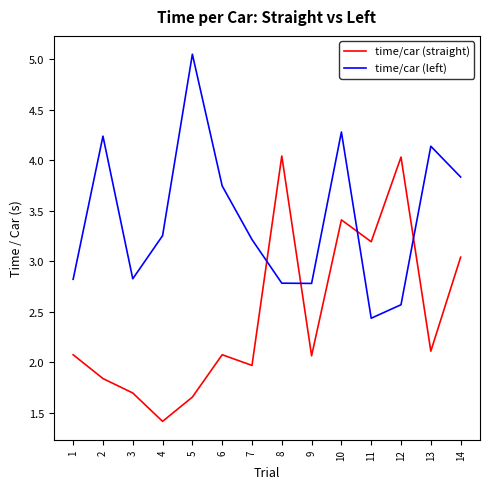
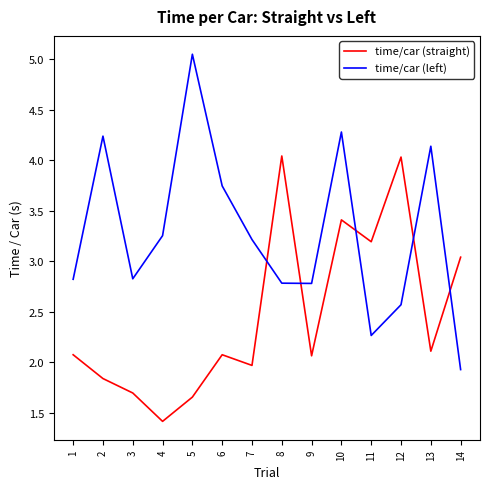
time/car (left), 11: 2.44 -> 2.26
time/car (left), 14: 3.84 -> 1.93
